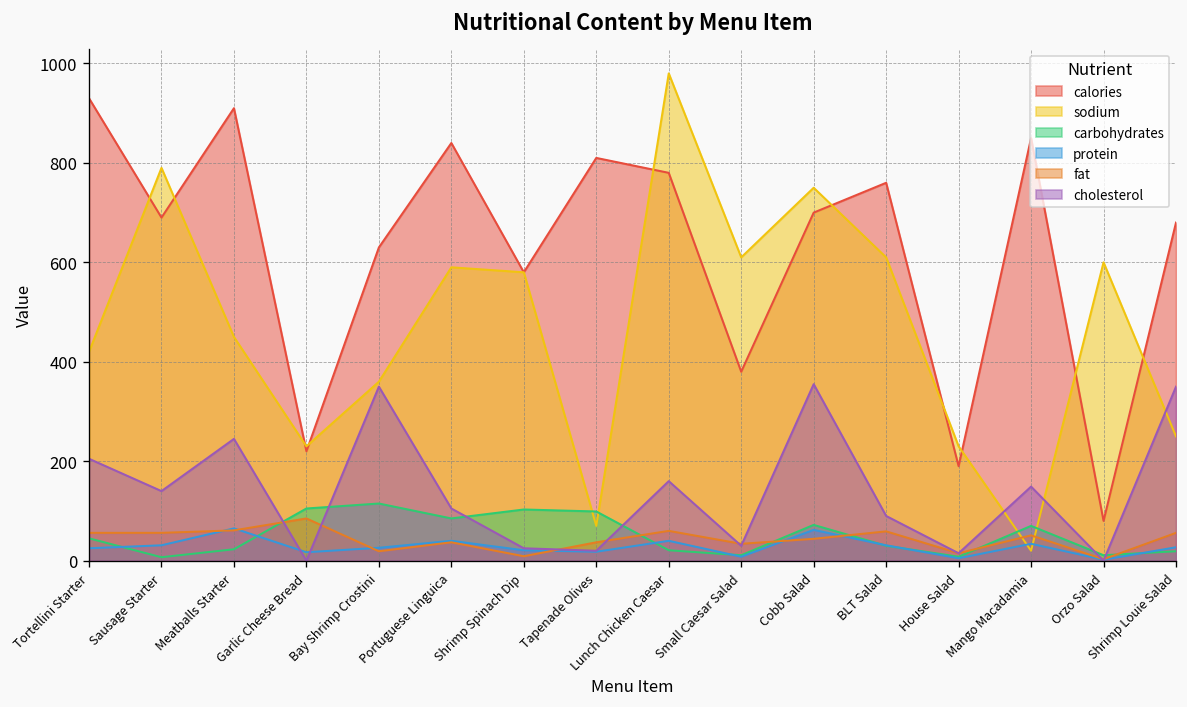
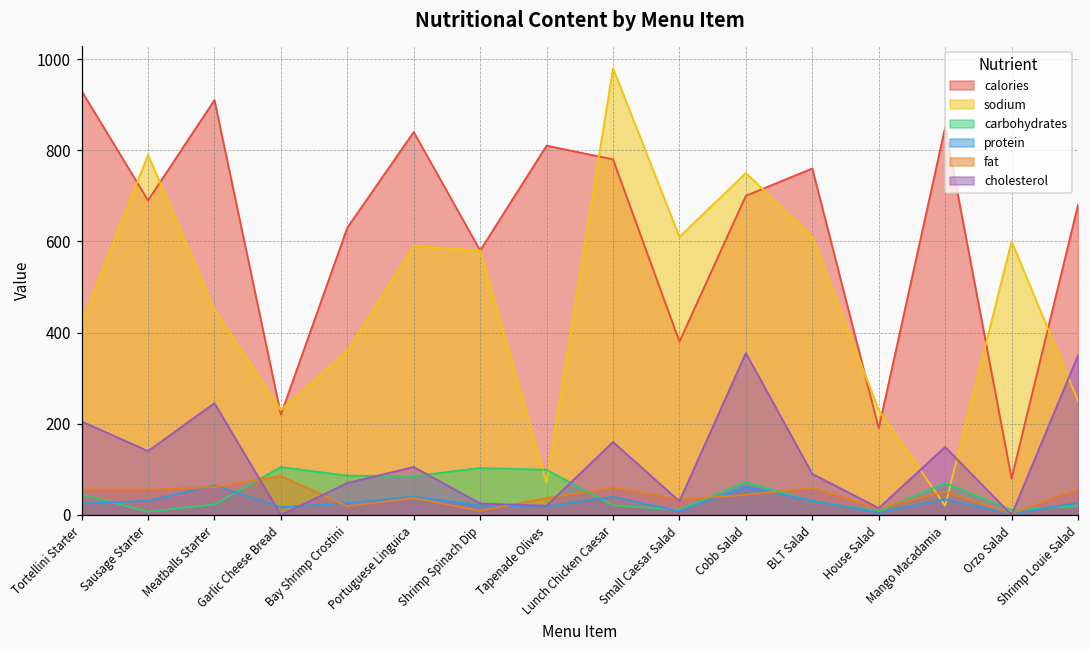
carbohydrates, Bay Shrimp Crostini: 120 -> 90
cholesterol, Bay Shrimp Crostini: 350 -> 70
